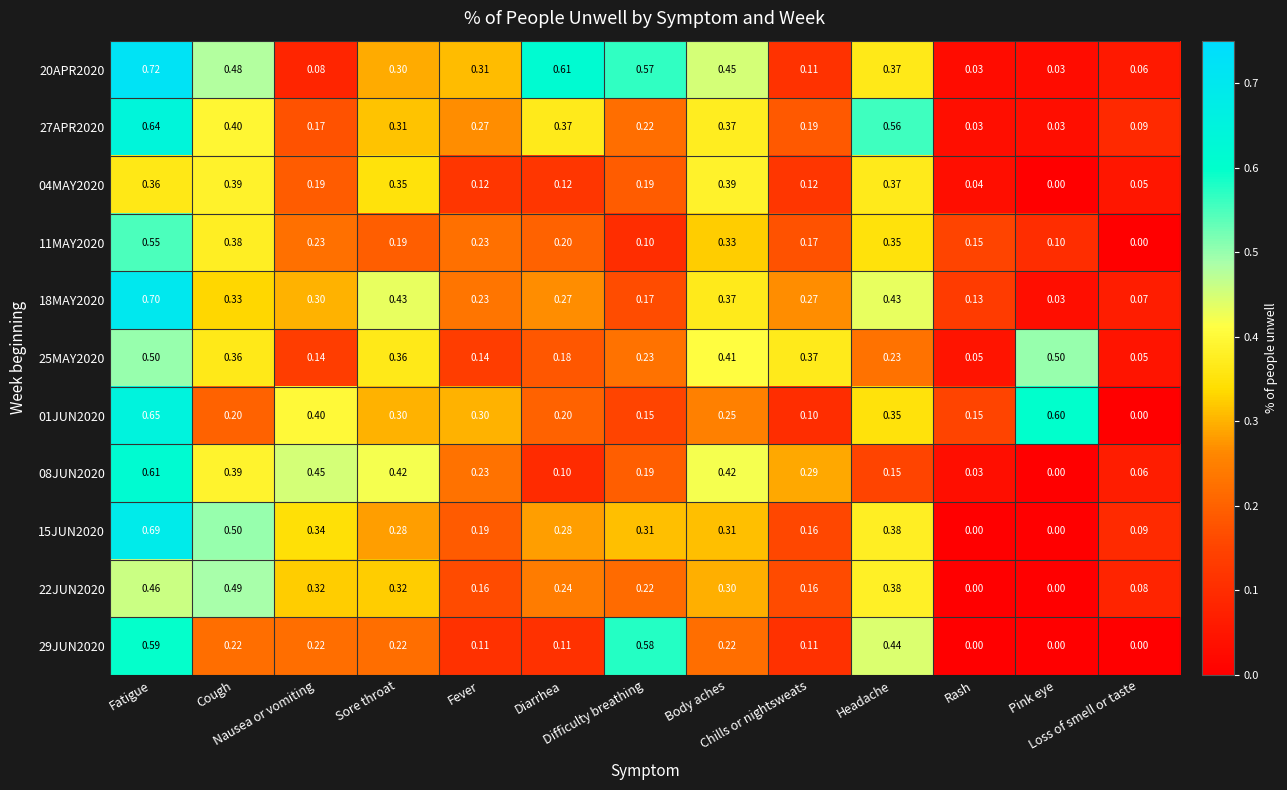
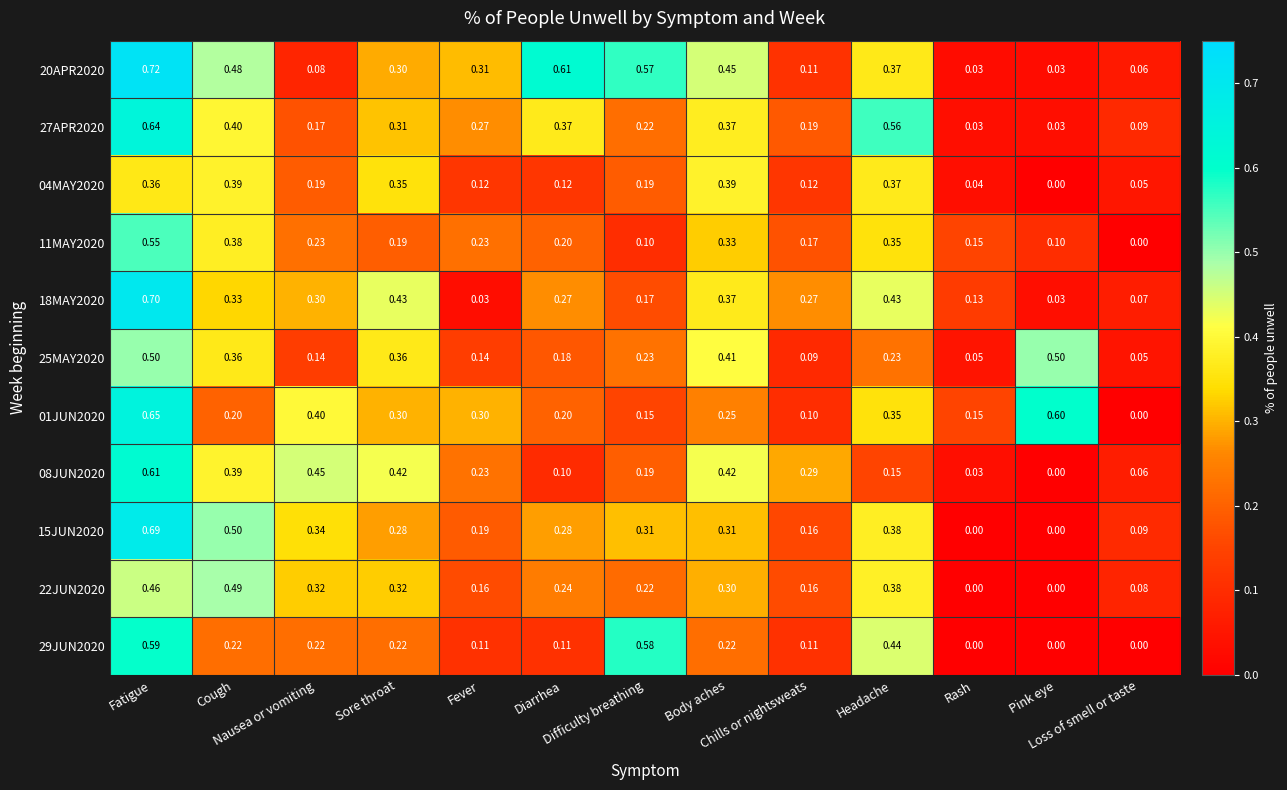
18MAY2020, Fever: 0.23 -> 0.03
25MAY2020, Chills or nightsweats: 0.37 -> 0.09
